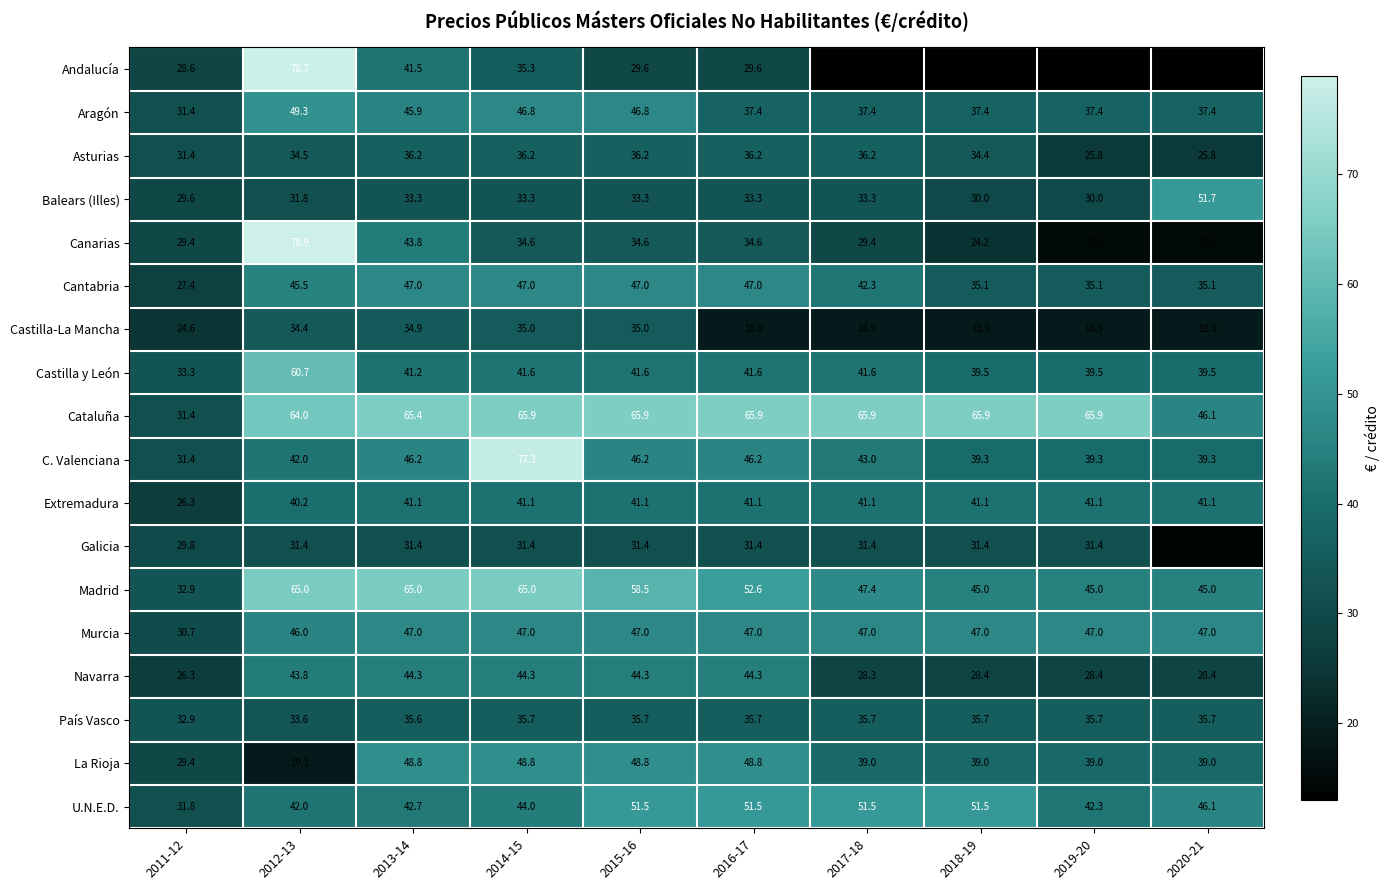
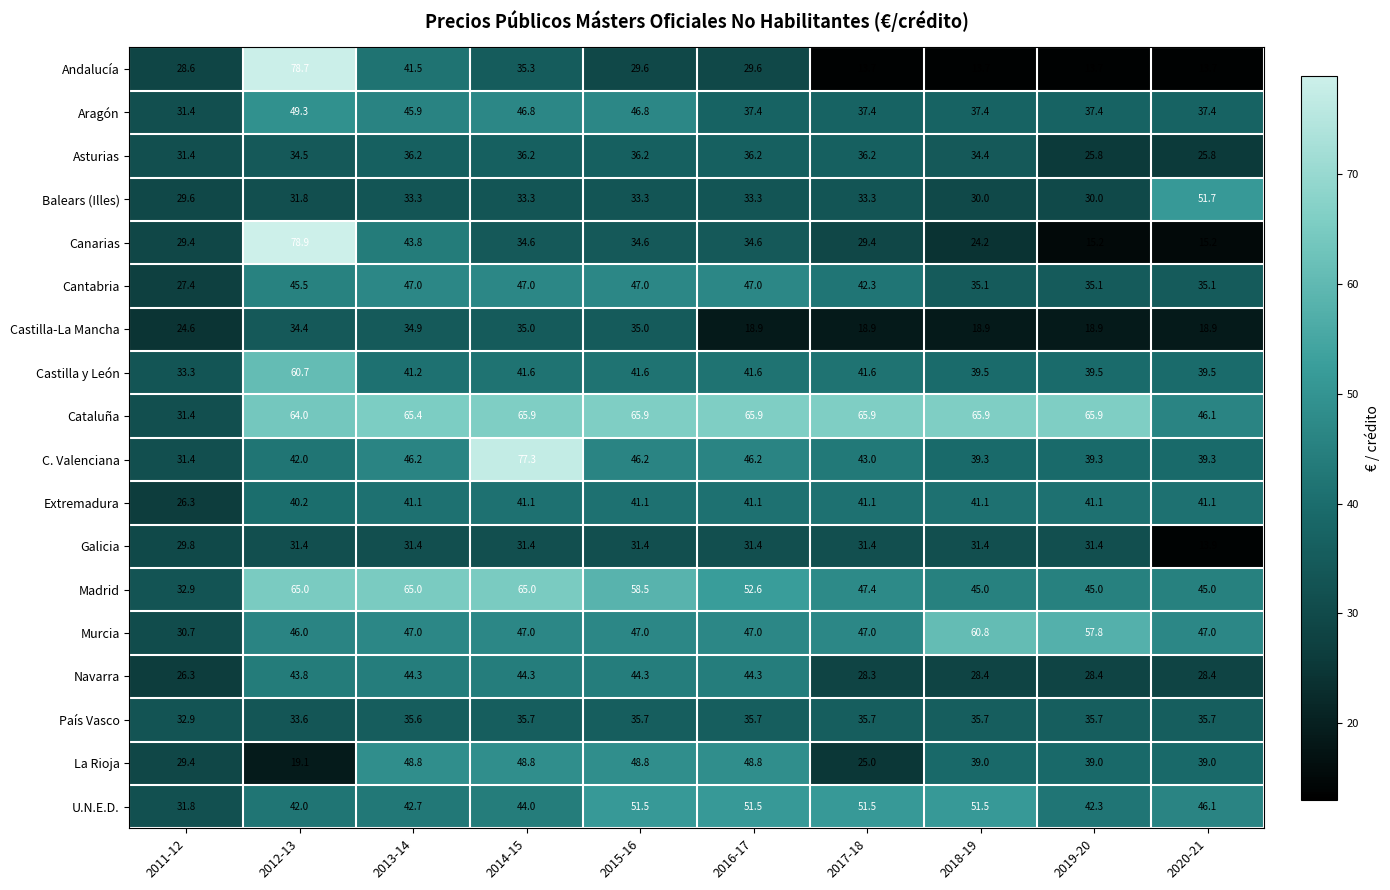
Murcia, 2018-19: 47.0 -> 60.8
Murcia, 2019-20: 47.0 -> 57.8
La Rioja, 2017-18: 39.0 -> 25.0
